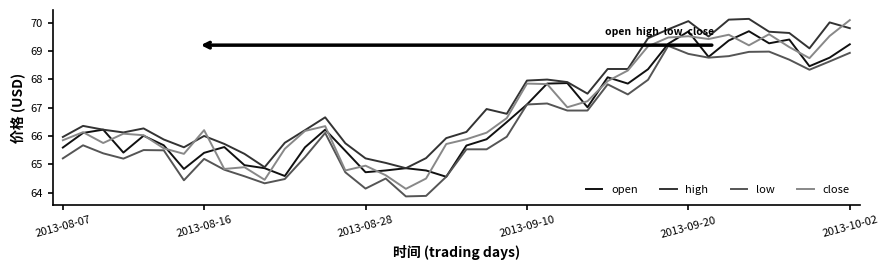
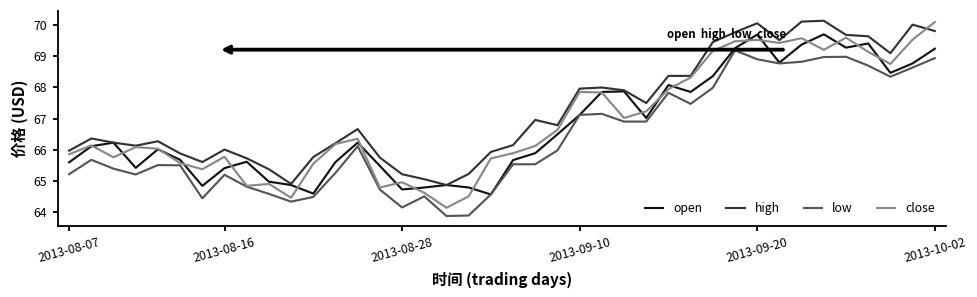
close, 2013-08-16: 66.2 -> 65.8
